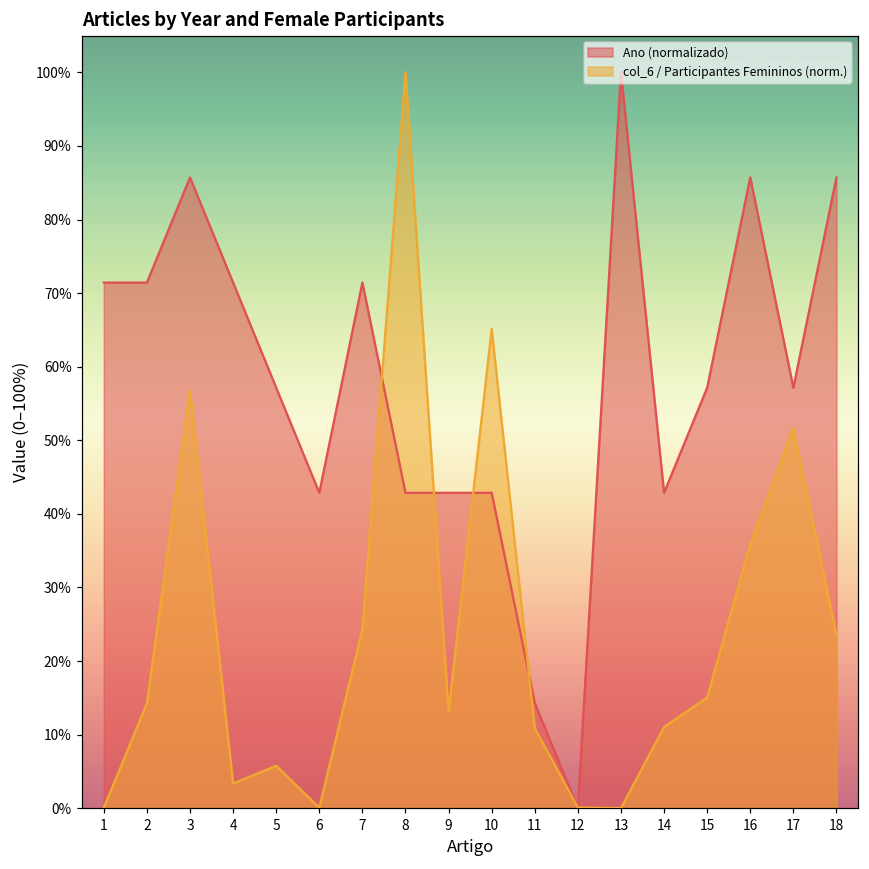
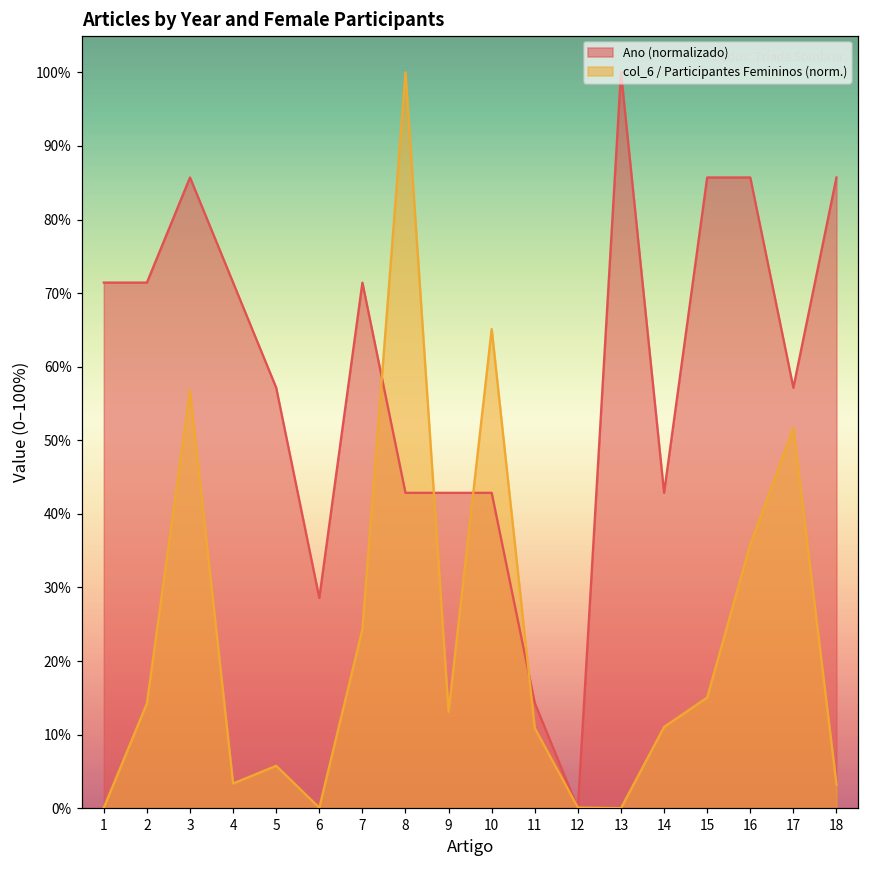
Ano (normalizado), 6: 43% -> 29%
Ano (normalizado), 15: 57% -> 86%
col_6 / Participantes Femininos (norm.), 18: 24% -> 3%
